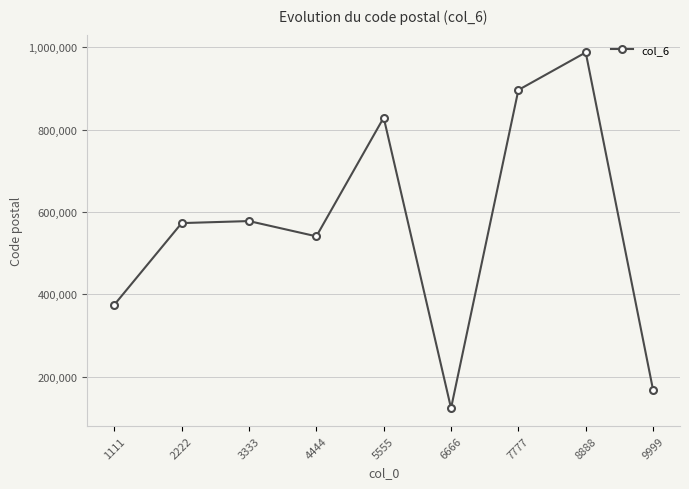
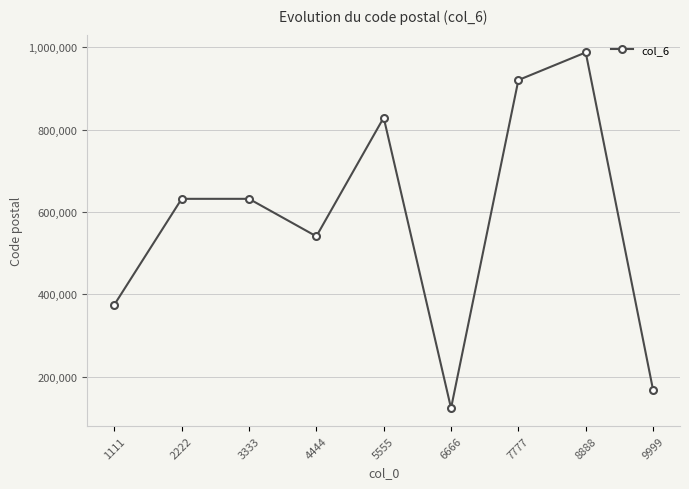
2222: 570,000 -> 630,000
3333: 580,000 -> 630,000
7777: 900,000 -> 920,000
